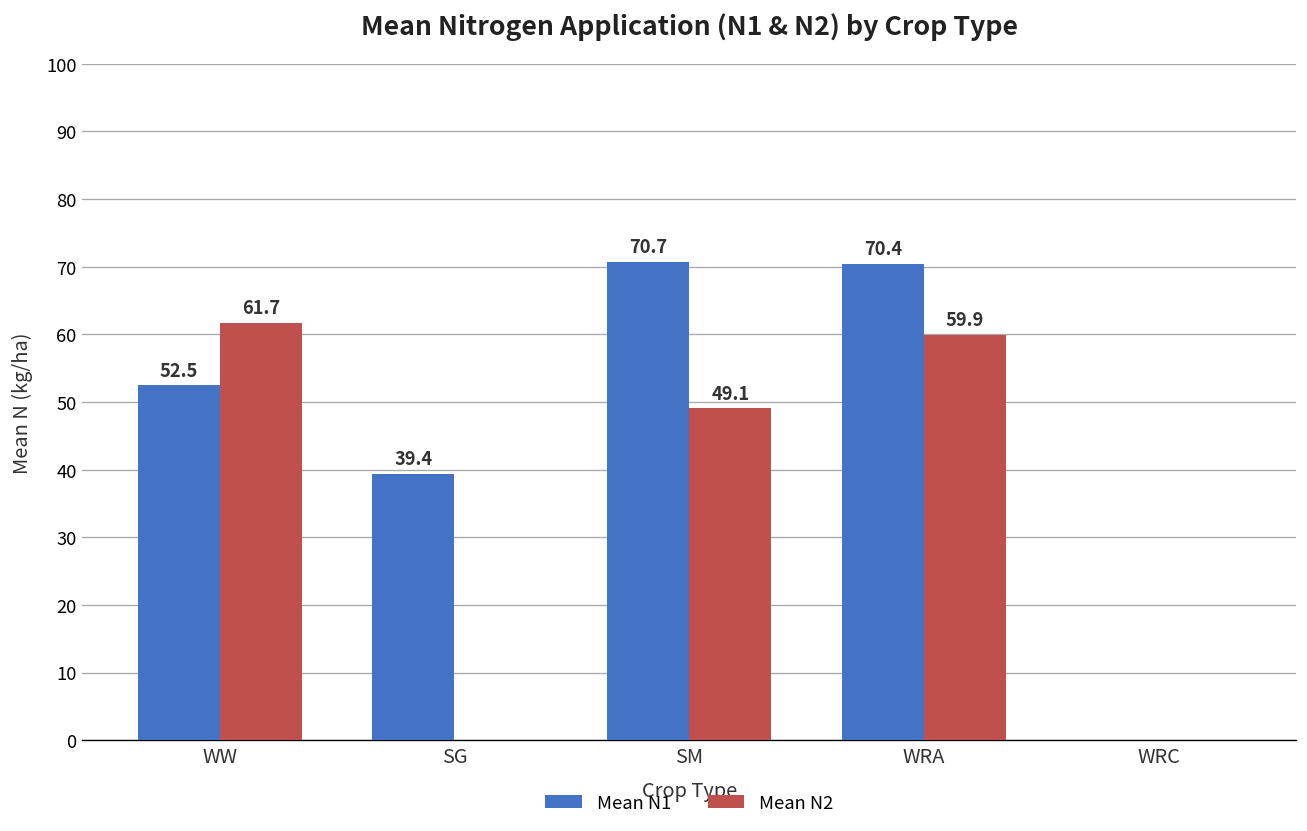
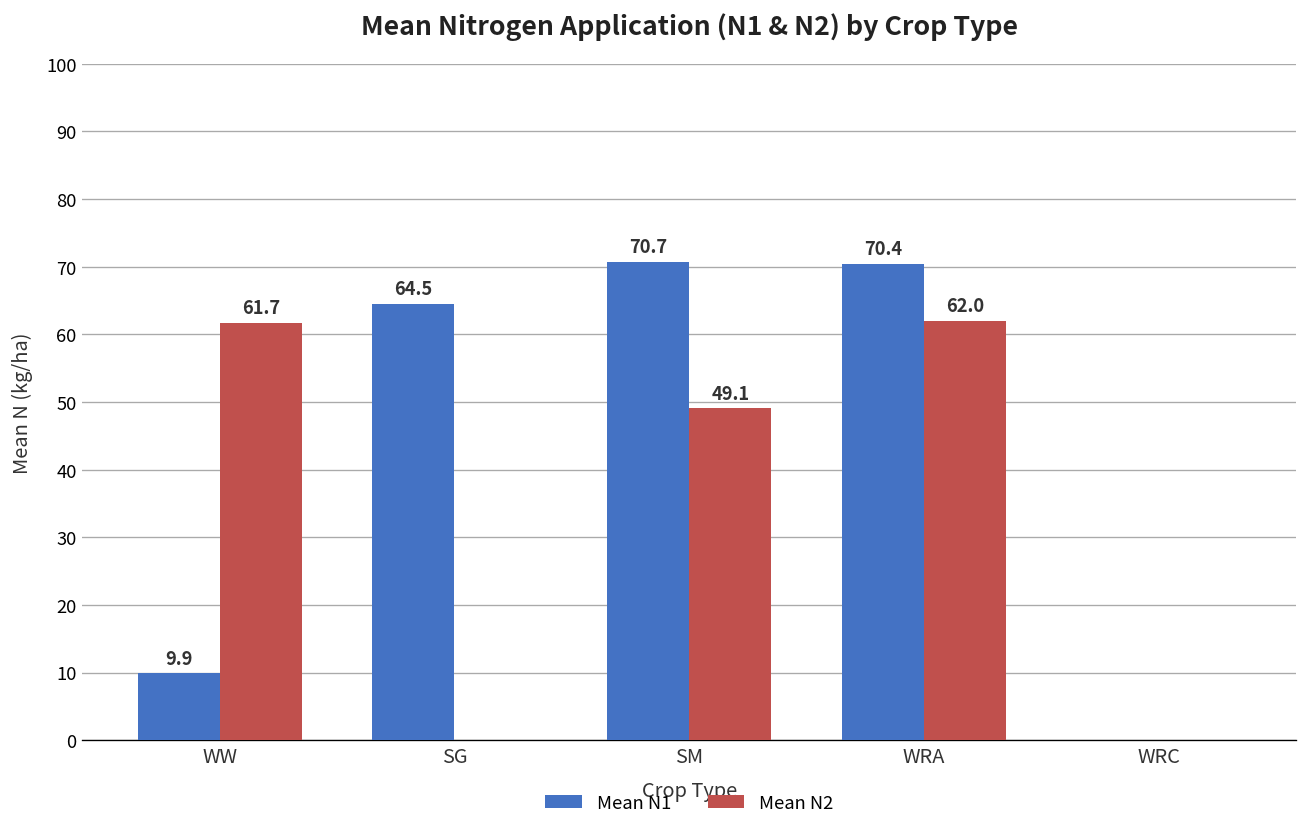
Mean N1, WW: 52.5 -> 9.9
Mean N1, SG: 39.4 -> 64.5
Mean N2, WRA: 59.9 -> 62.0
